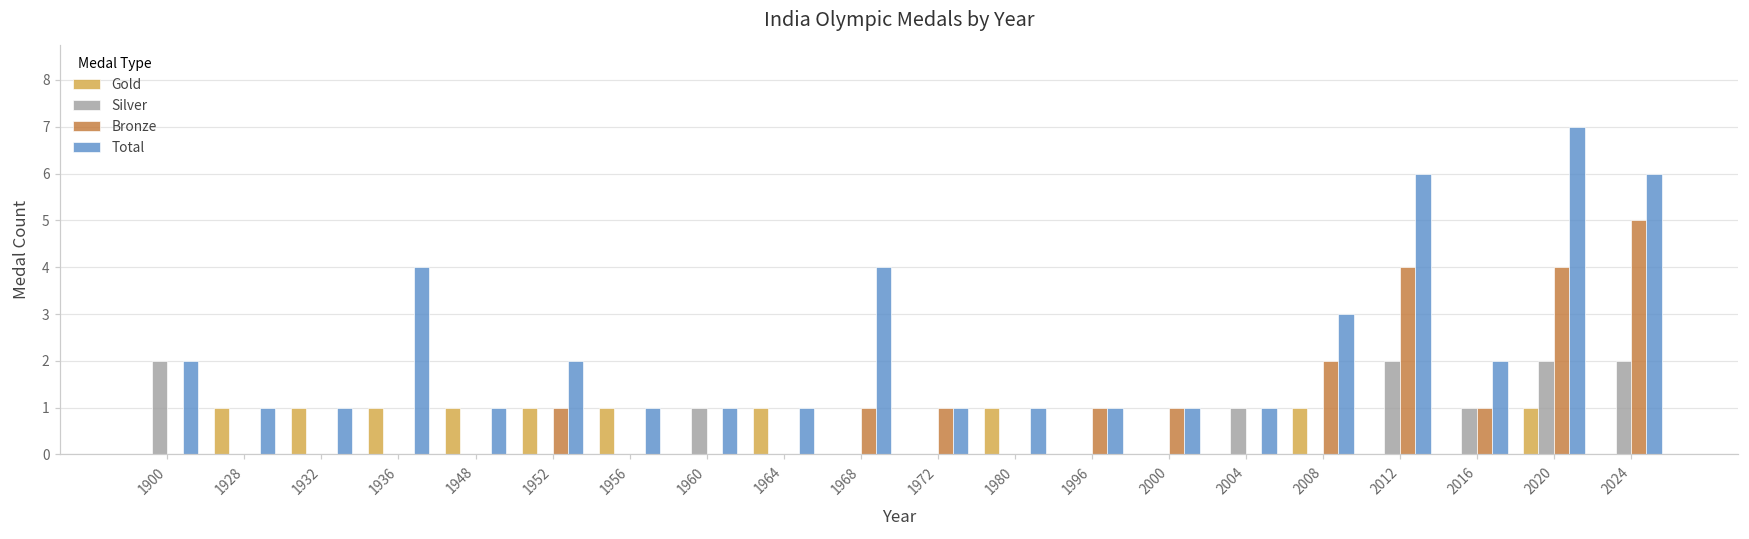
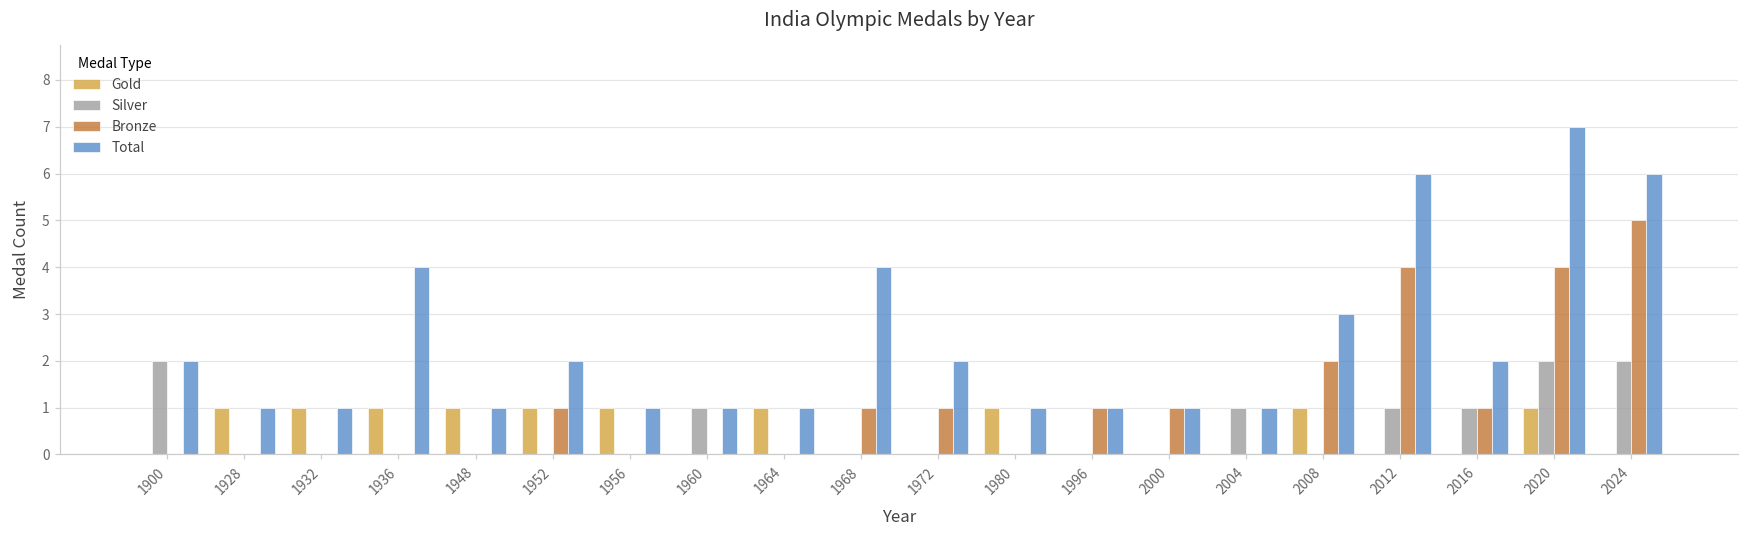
Total, 1972: 1 -> 2
Silver, 2012: 2 -> 1
